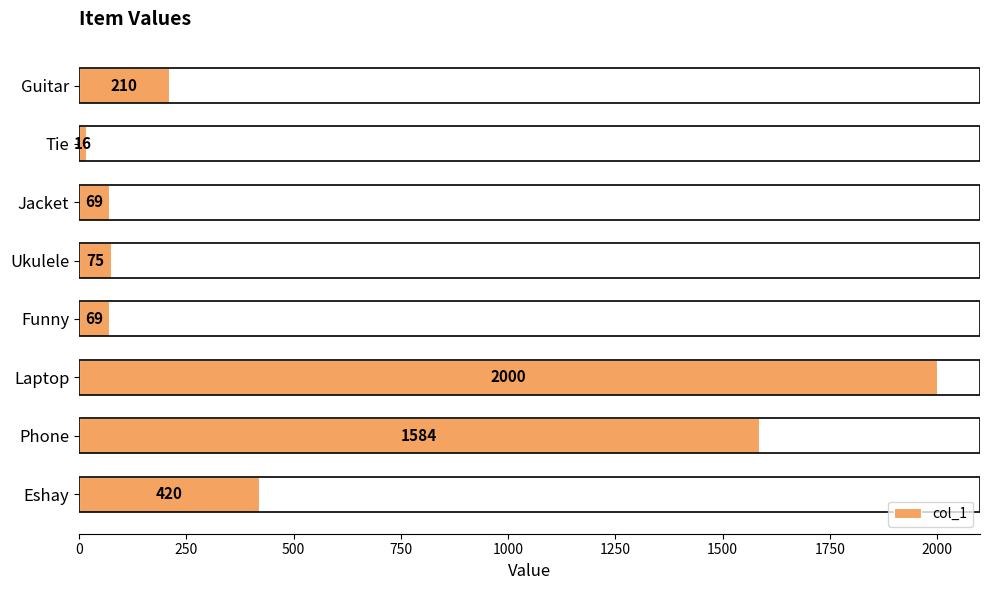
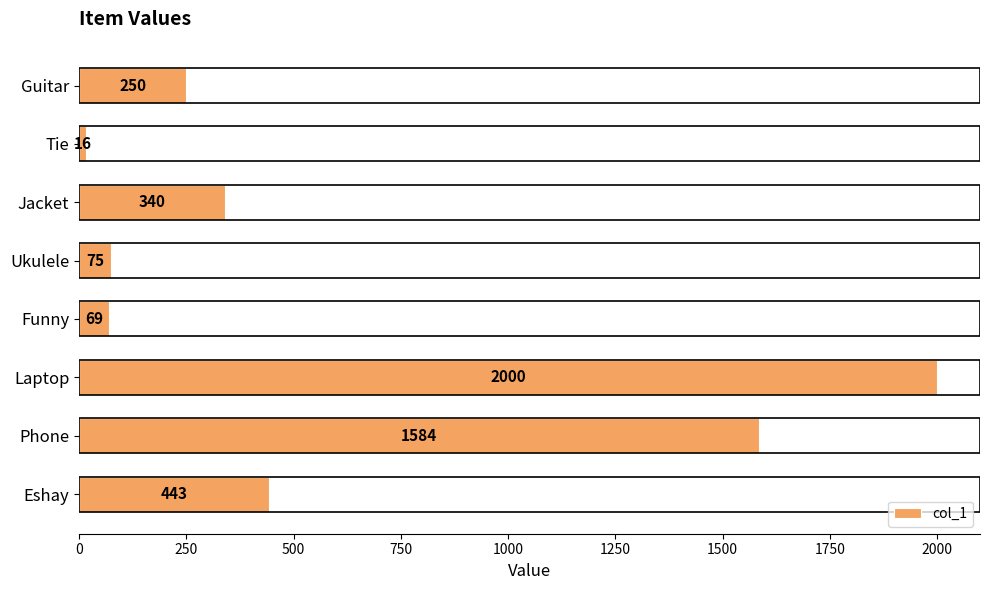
Guitar: 210 -> 250
Jacket: 69 -> 340
Eshay: 420 -> 443
